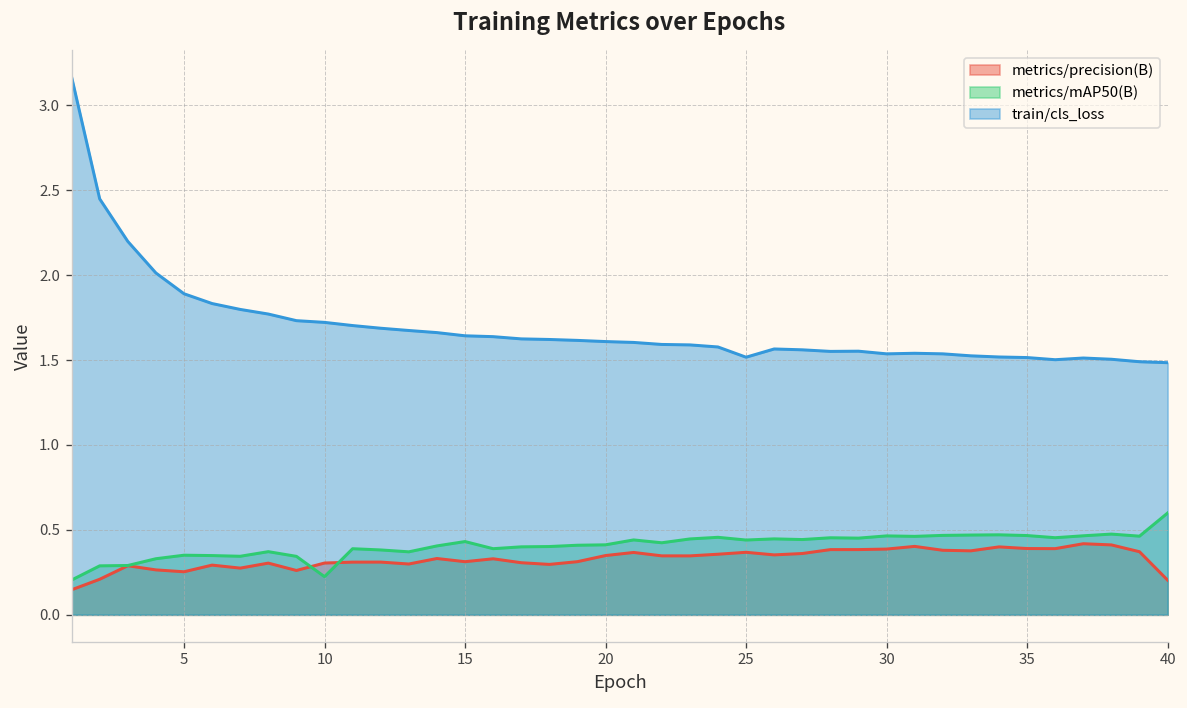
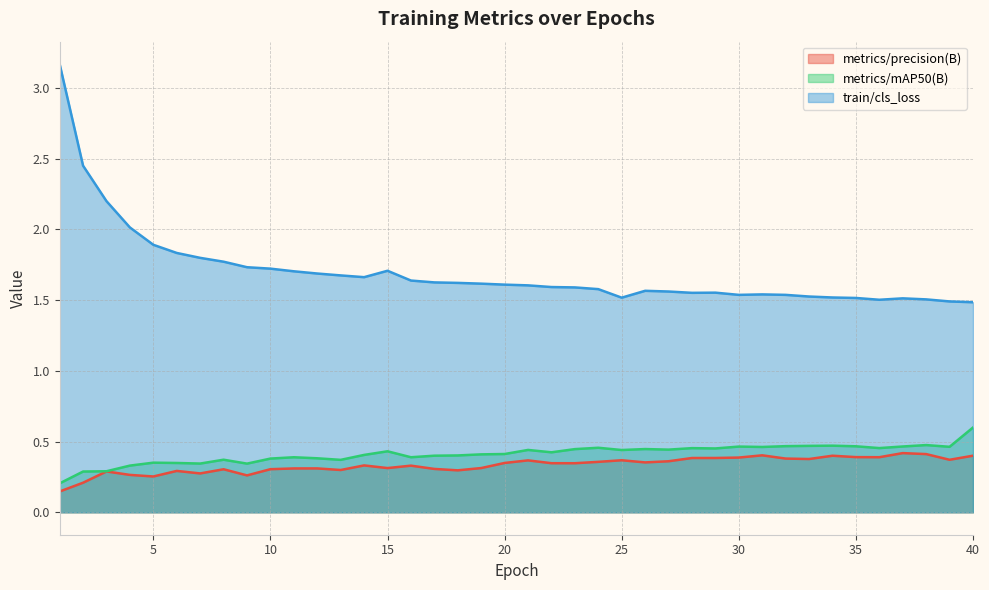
metrics/mAP50(B), 10: 0.22 -> 0.38
train/cls_loss, 15: 1.64 -> 1.71
metrics/precision(B), 40: 0.20 -> 0.40
